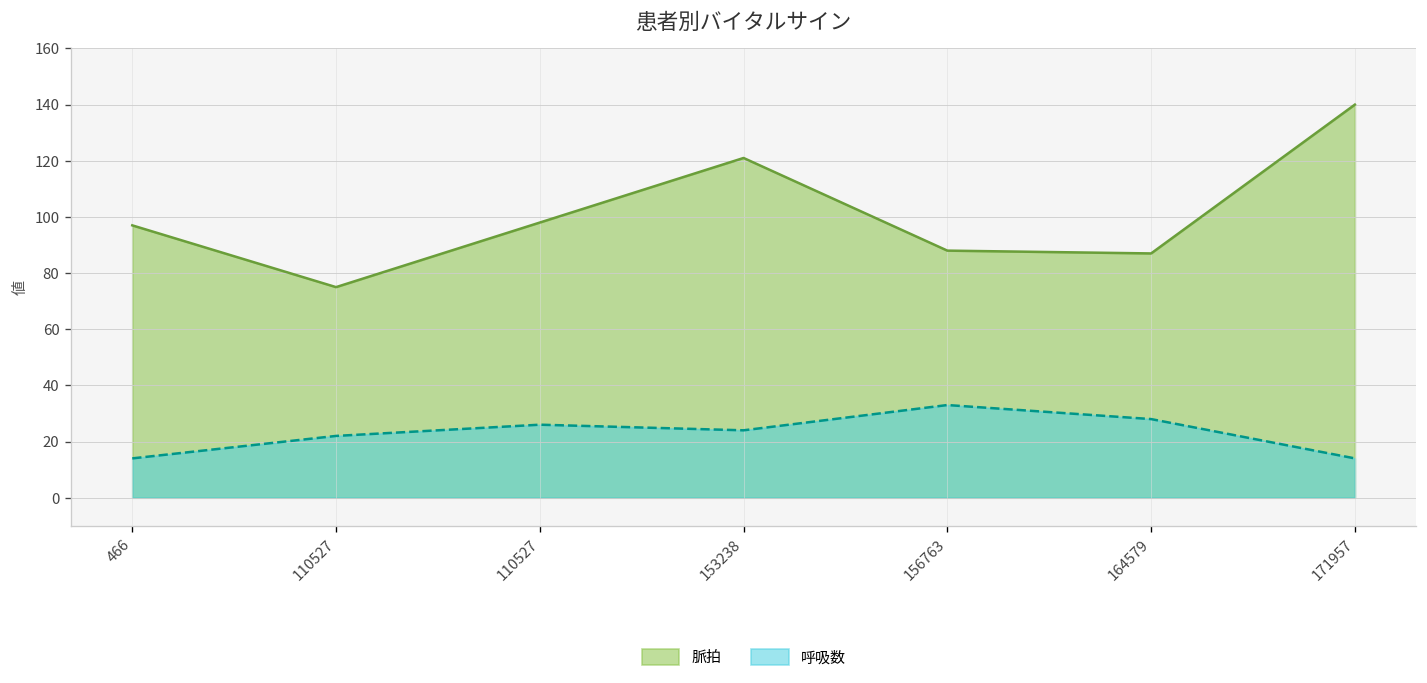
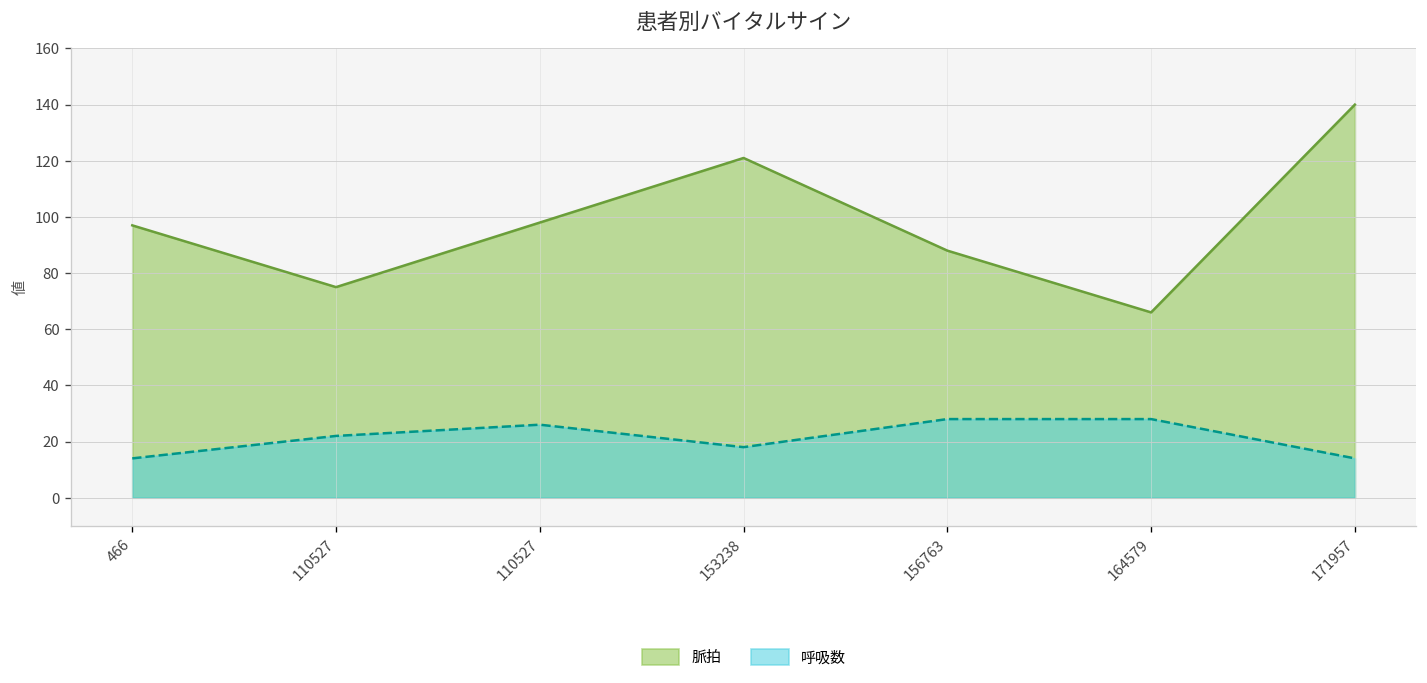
呼吸数, 153238: 24 -> 18
呼吸数, 156763: 33 -> 28
脈拍, 164579: 87 -> 66
